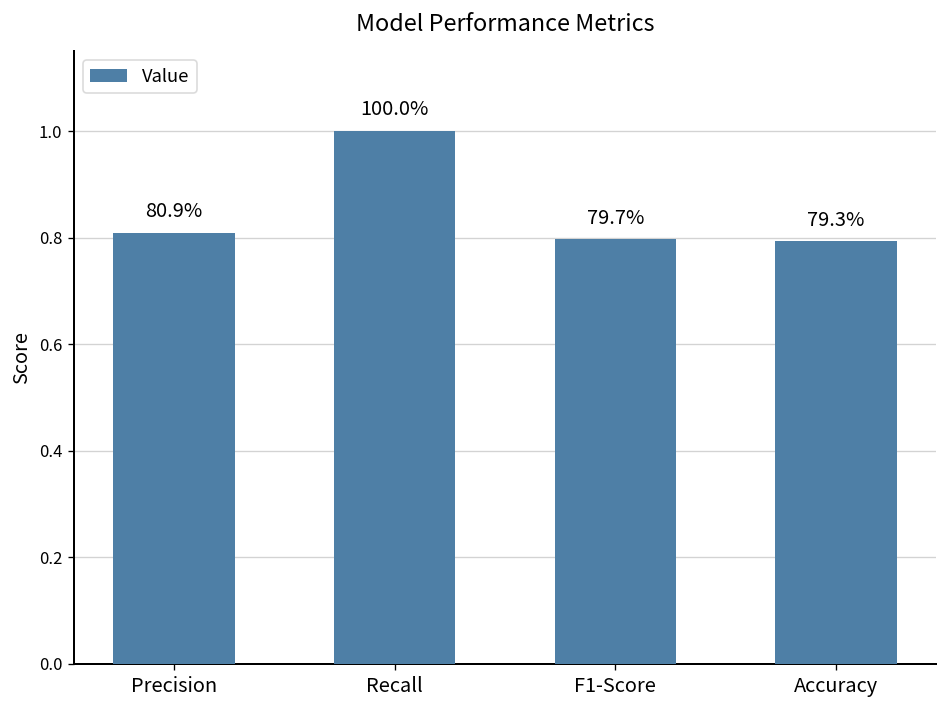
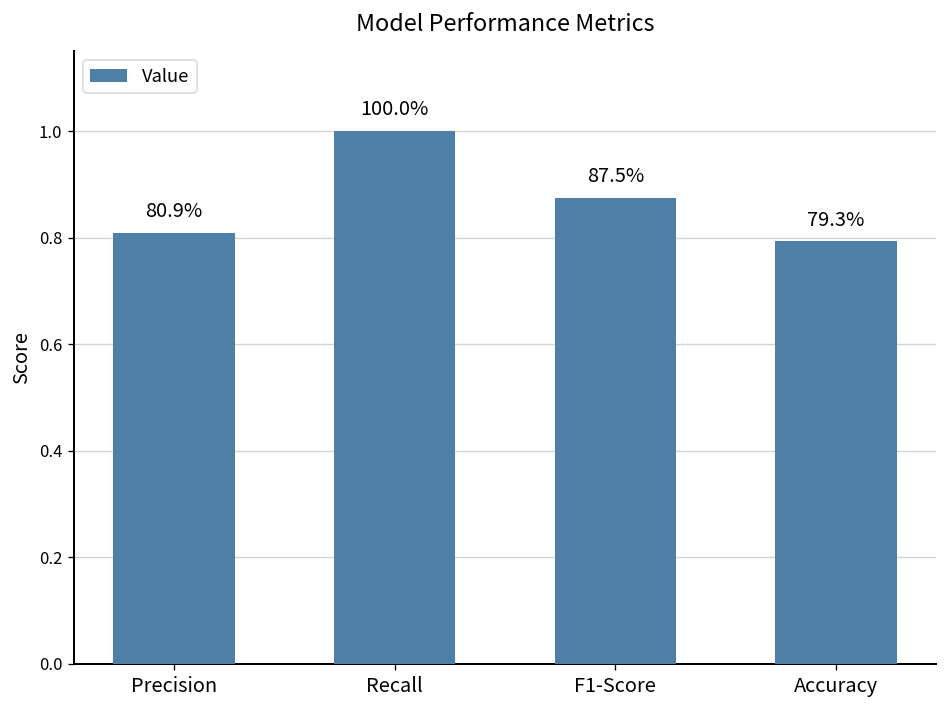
F1-Score: 79.7% -> 87.5%
